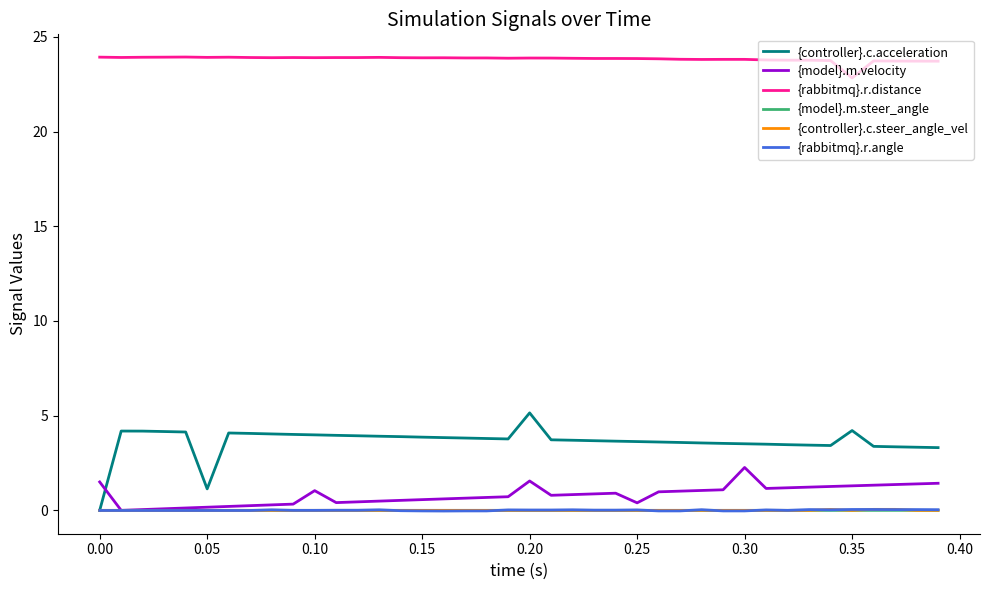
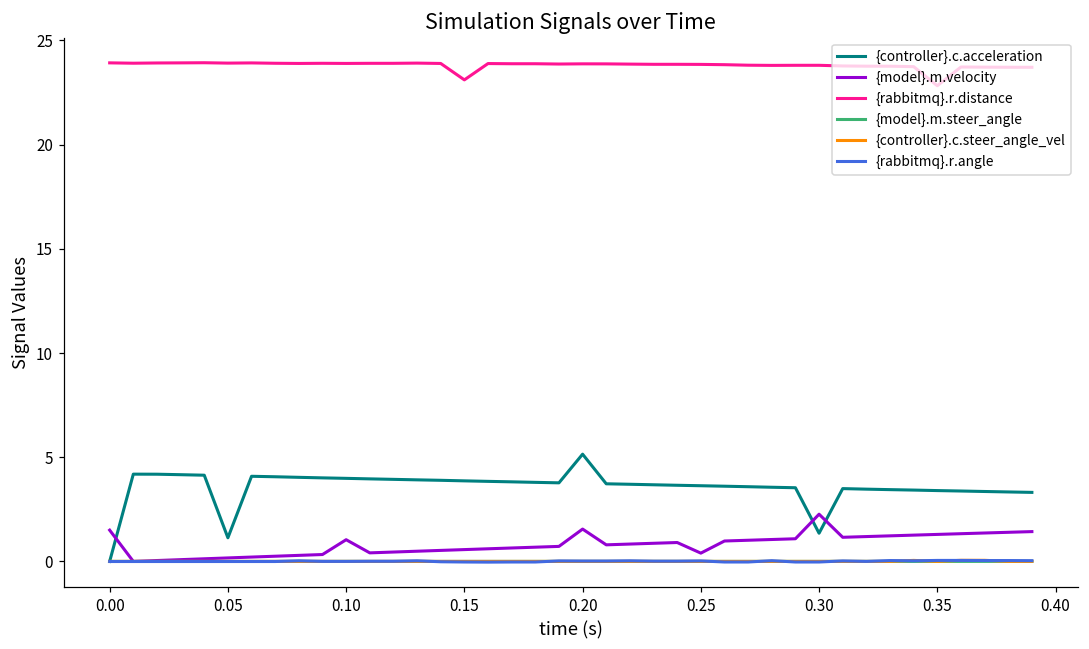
{rabbitmq}.r.distance, 0.15: 23.9 -> 23.1
{controller}.c.acceleration, 0.30: 3.5 -> 1.4
{controller}.c.acceleration, 0.35: 4.2 -> 3.4
